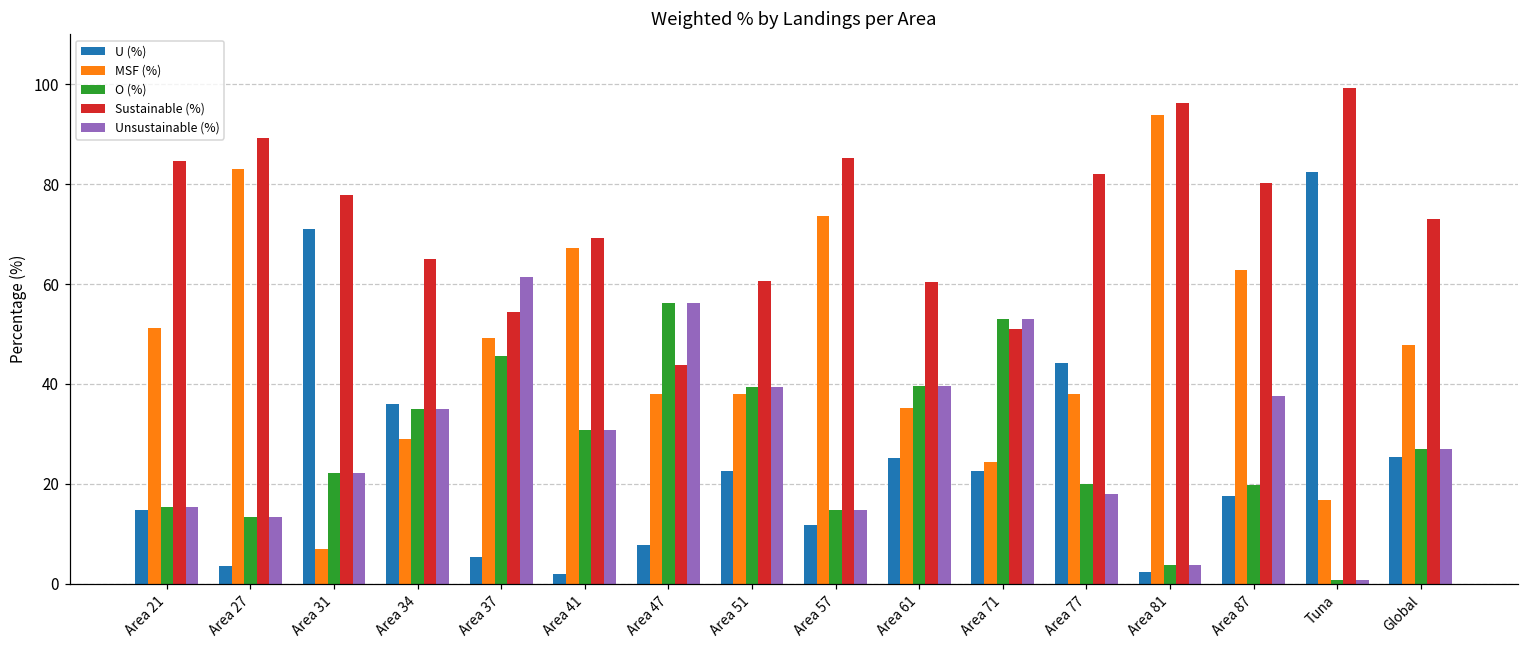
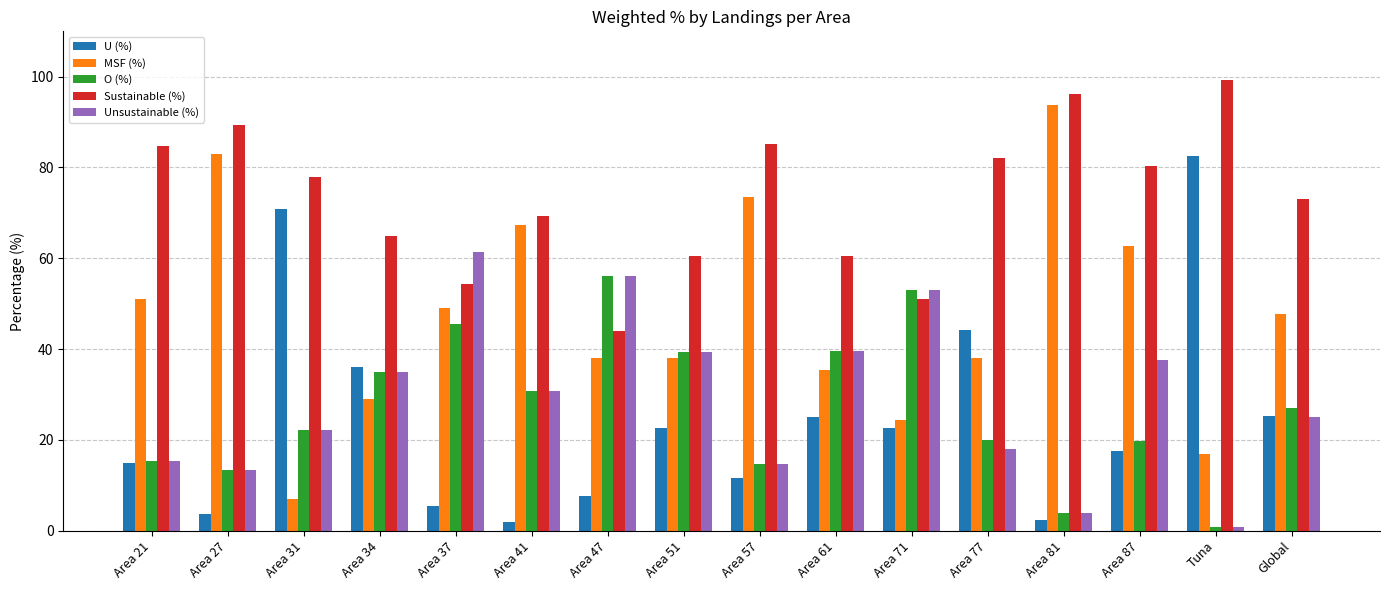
Unsustainable (%), Global: 27 -> 25
